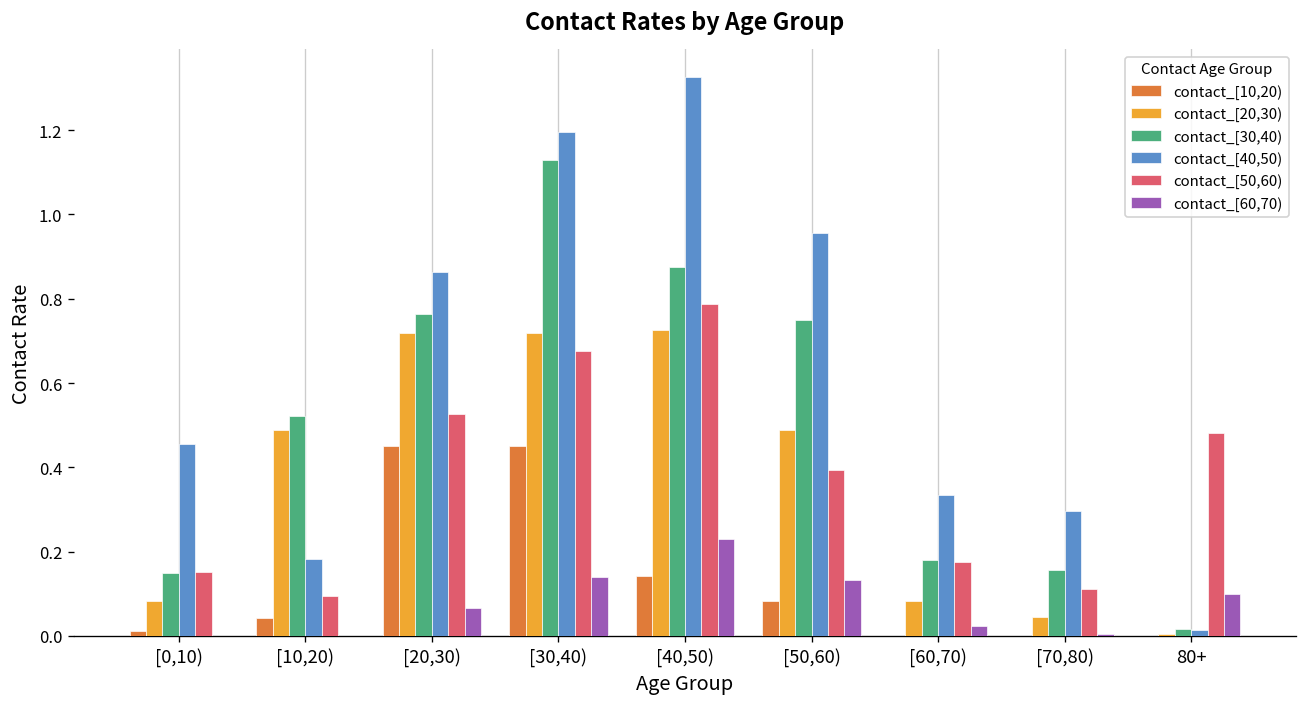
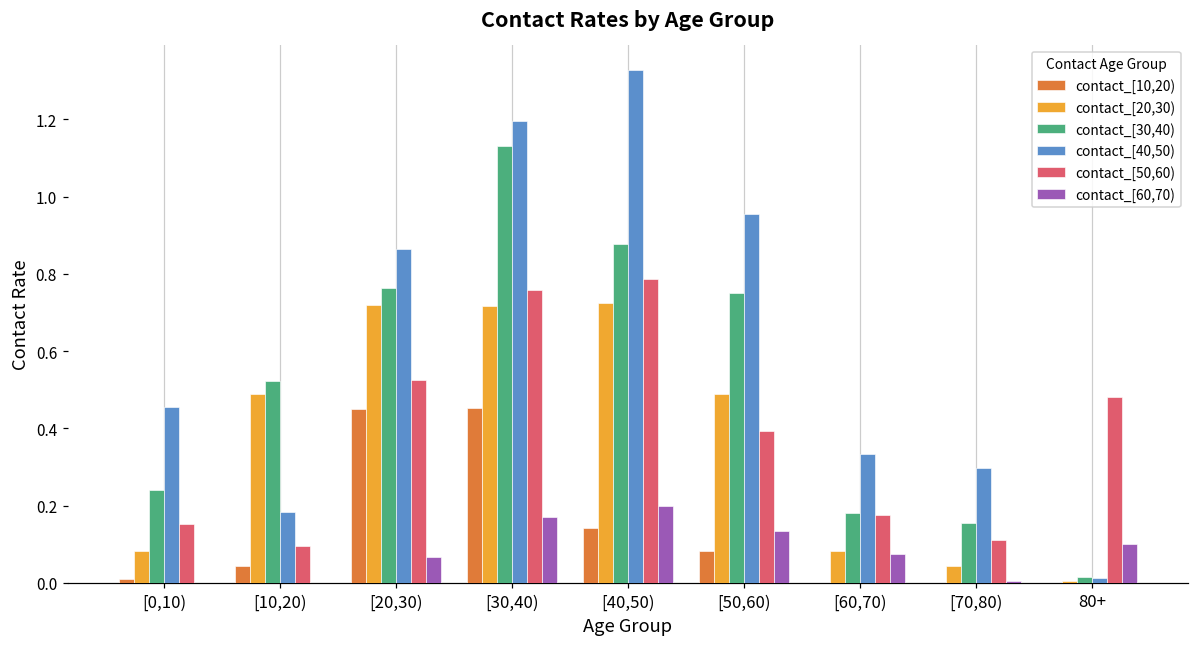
contact_[30,40), [0,10): 0.15 -> 0.24
contact_[50,60), [30,40): 0.68 -> 0.76
contact_[60,70), [30,40): 0.14 -> 0.17
contact_[60,70), [40,50): 0.23 -> 0.20
contact_[60,70), [60,70): 0.02 -> 0.08
